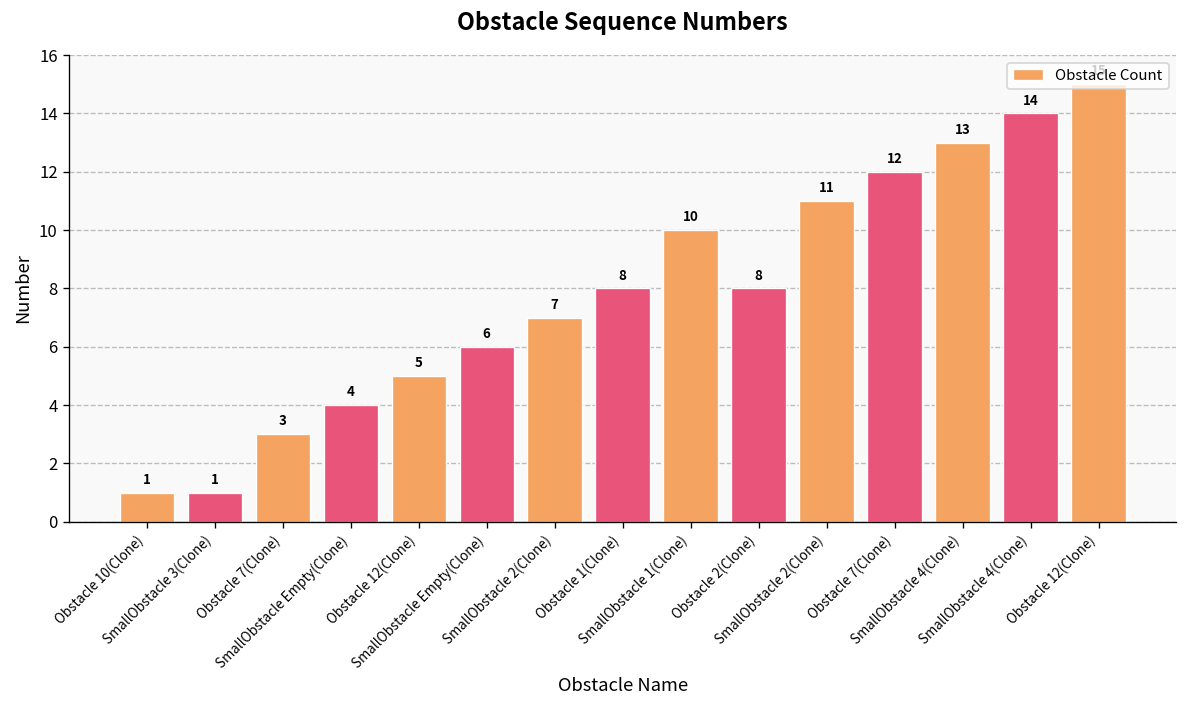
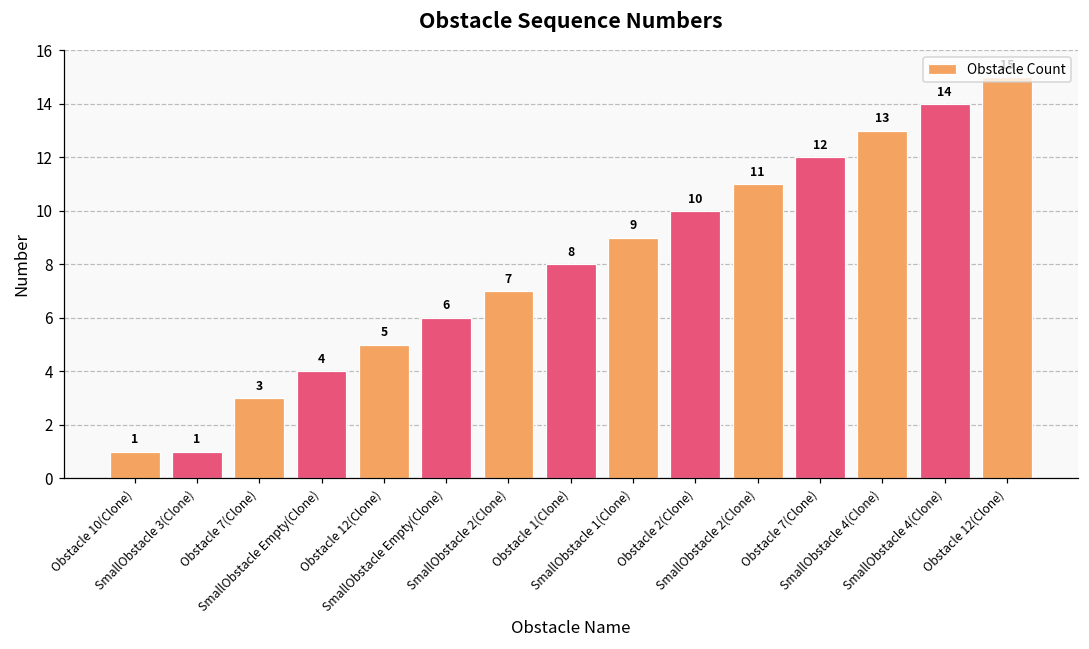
SmallObstacle 1(Clone): 10 -> 9
Obstacle 2(Clone): 8 -> 10
